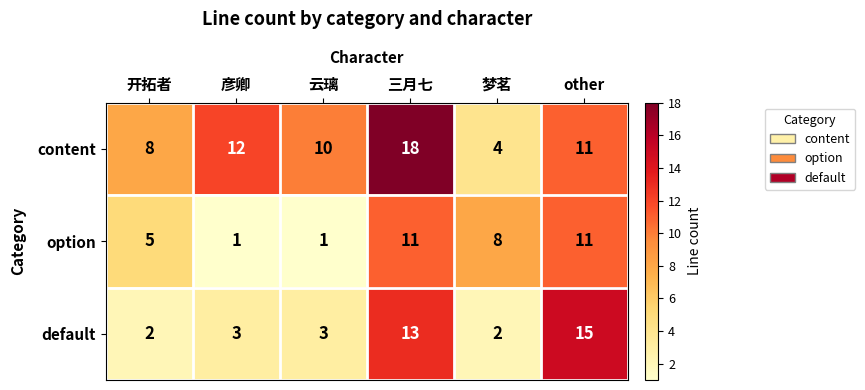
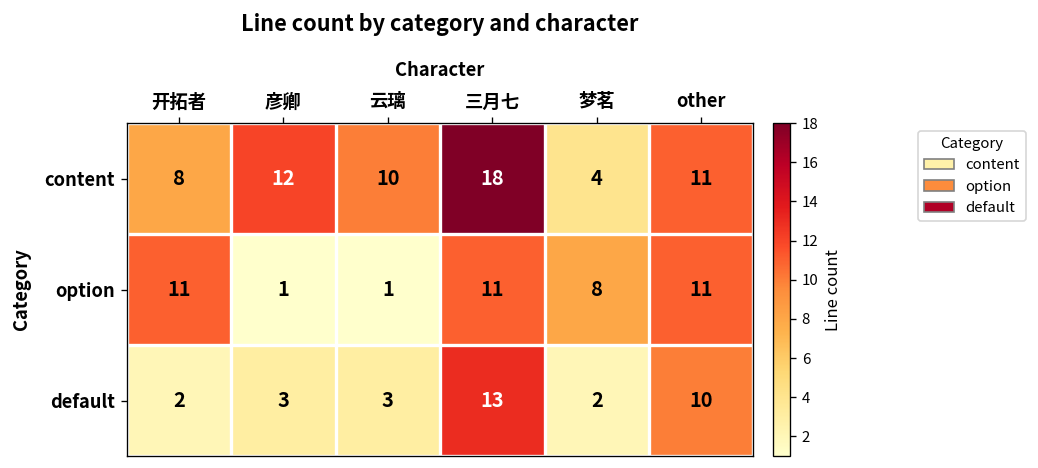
option, 开拓者: 5 -> 11
default, other: 15 -> 10
